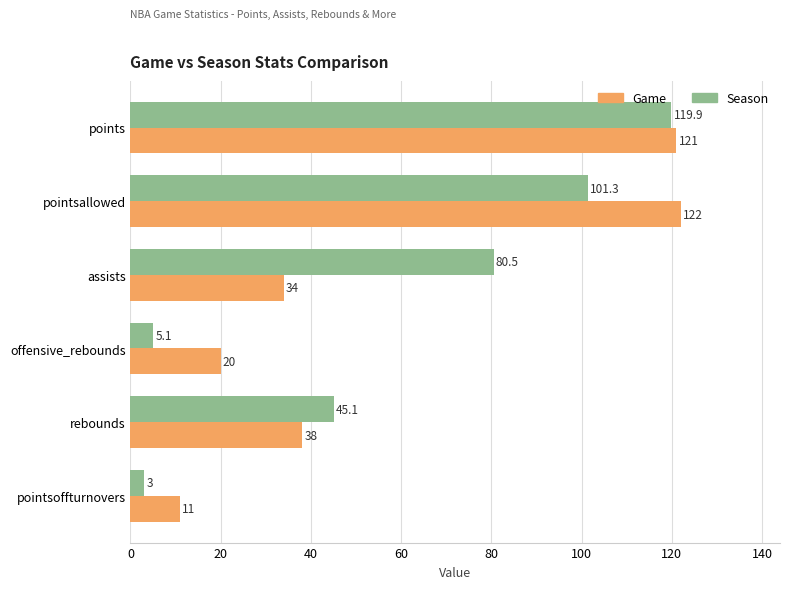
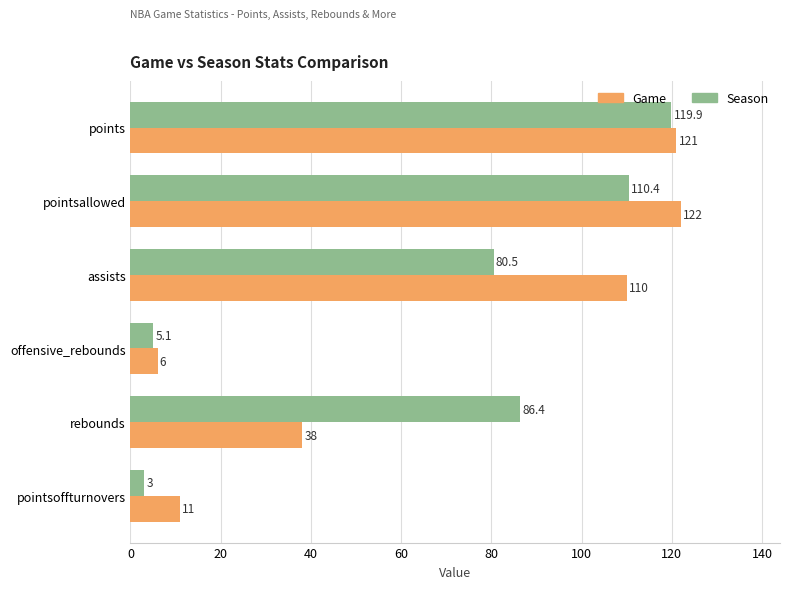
Season, pointsallowed: 101.3 -> 110.4
Game, assists: 34 -> 110
Game, offensive_rebounds: 20 -> 6
Season, rebounds: 45.1 -> 86.4
